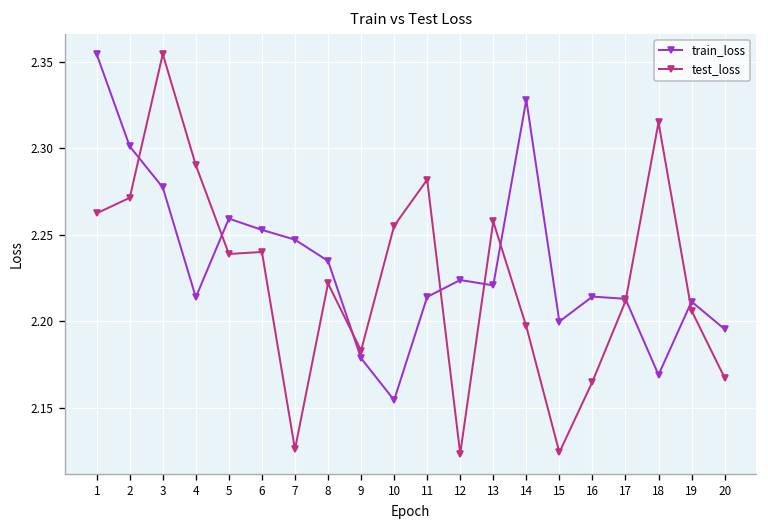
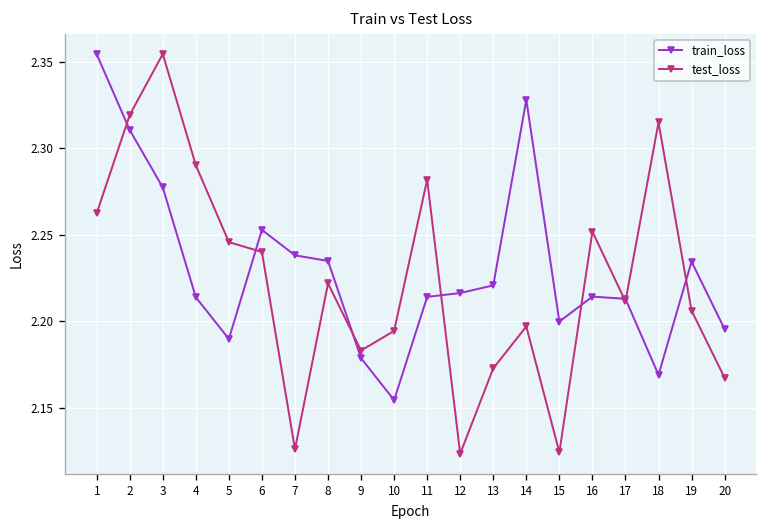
train_loss, 2: 2.301 -> 2.310
test_loss, 2: 2.271 -> 2.319
train_loss, 5: 2.259 -> 2.190
test_loss, 5: 2.239 -> 2.246
train_loss, 7: 2.247 -> 2.238
test_loss, 10: 2.255 -> 2.194
train_loss, 12: 2.224 -> 2.216
test_loss, 13: 2.258 -> 2.173
test_loss, 16: 2.165 -> 2.252
train_loss, 19: 2.211 -> 2.234
